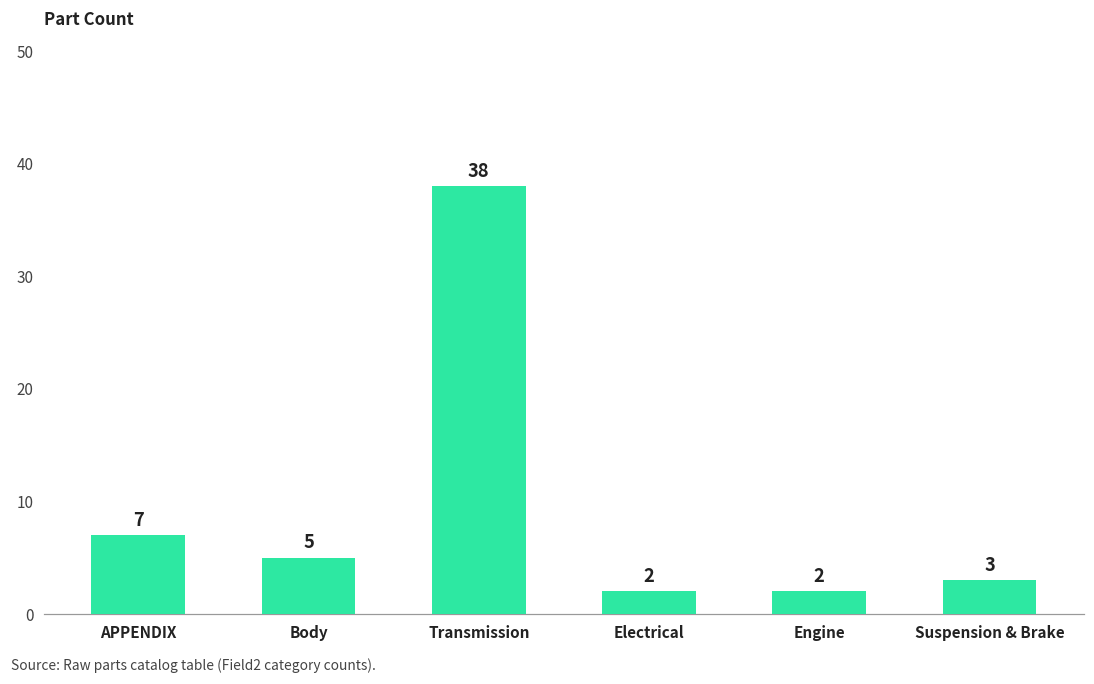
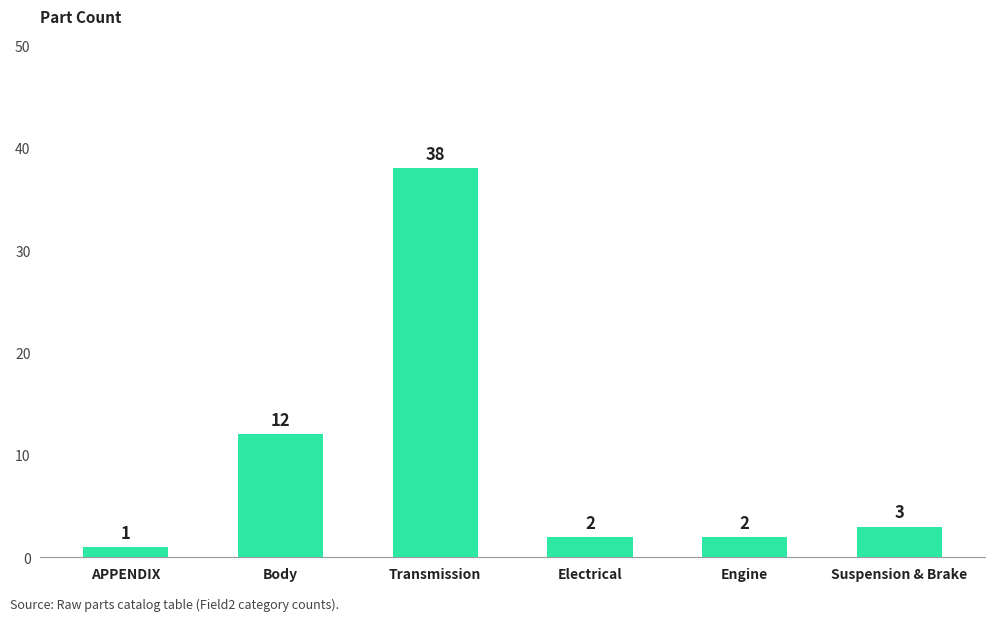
APPENDIX: 7 -> 1
Body: 5 -> 12
